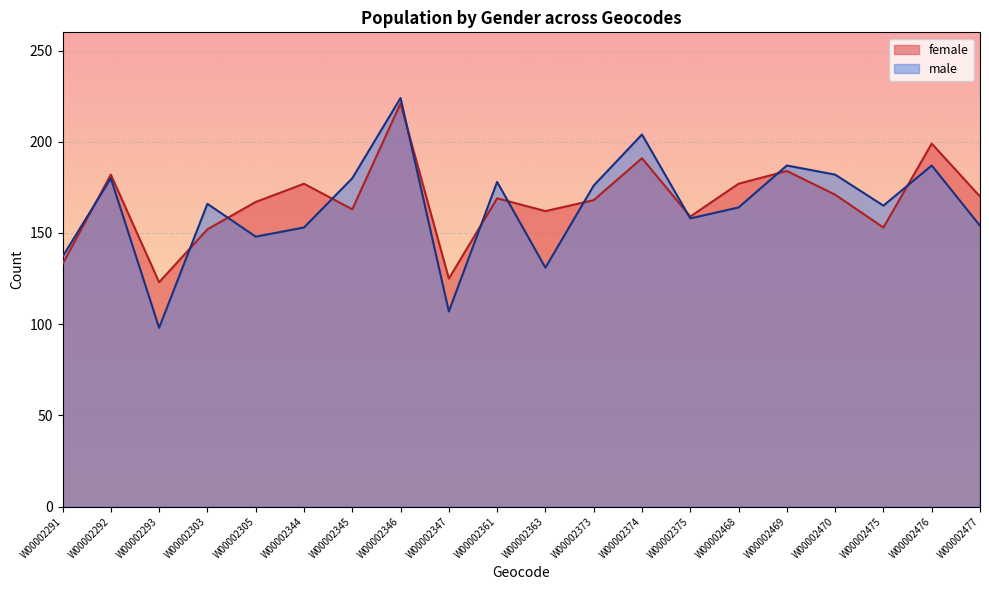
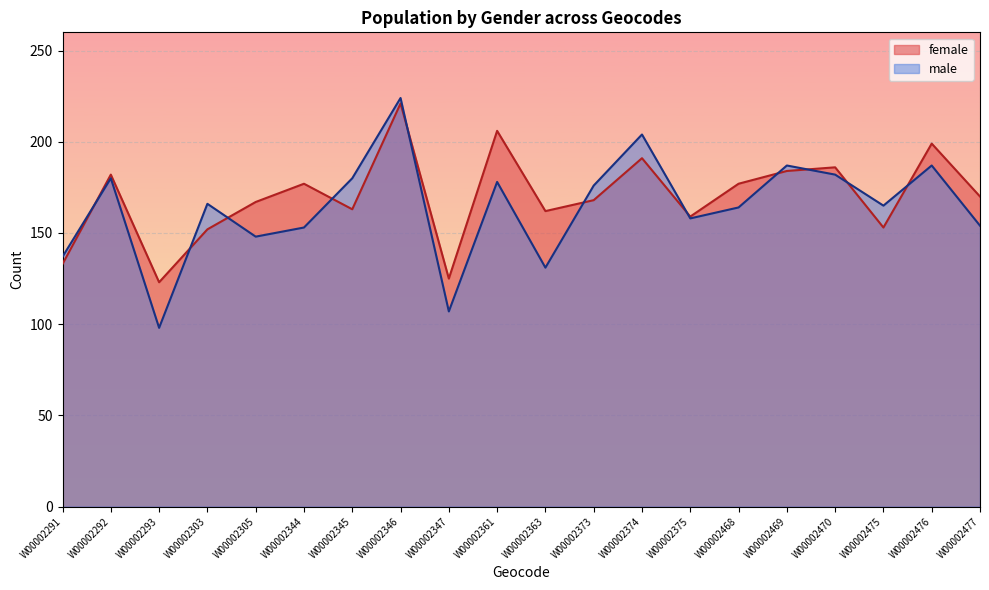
female, W00002361: 169 -> 206
female, W00002470: 171 -> 186
